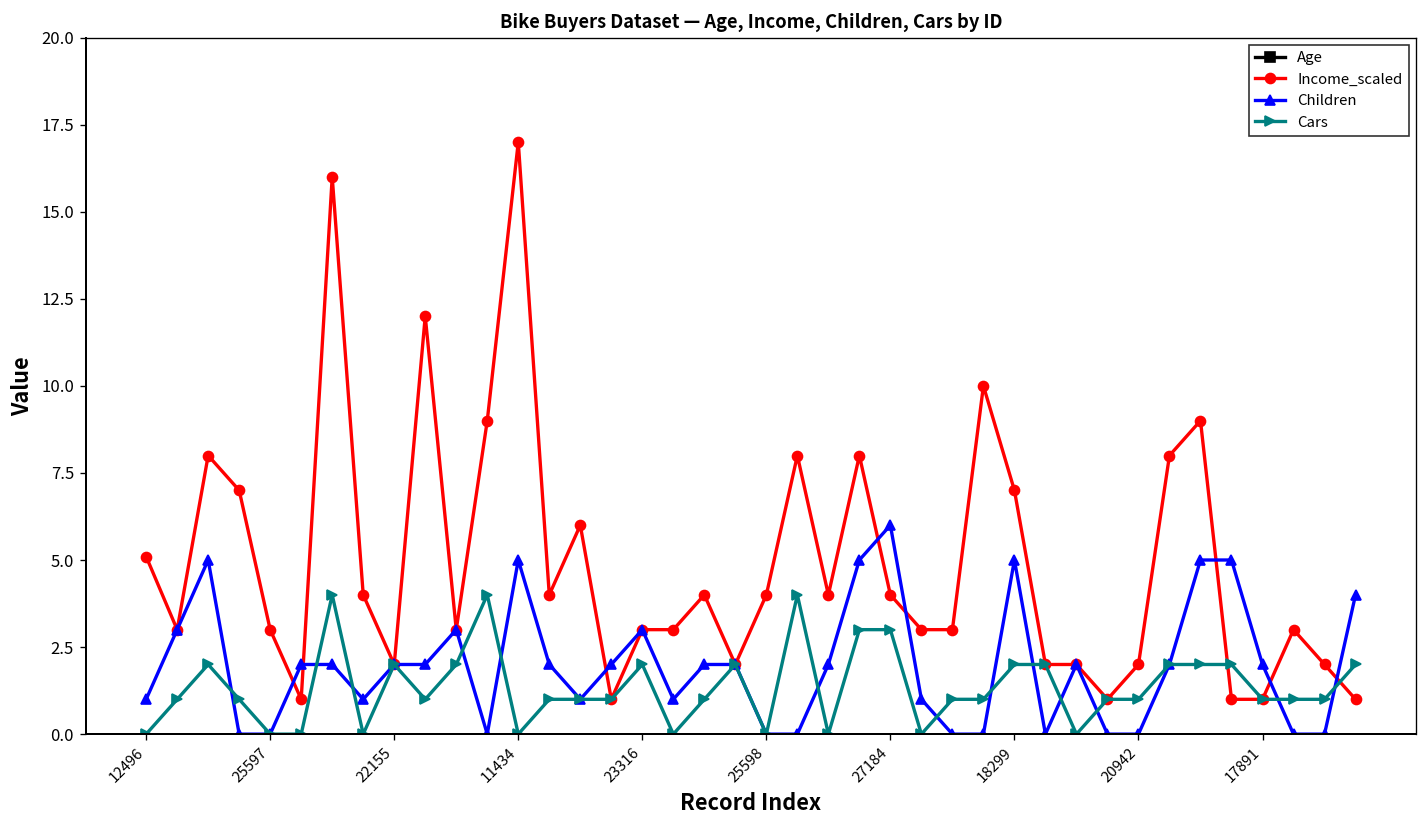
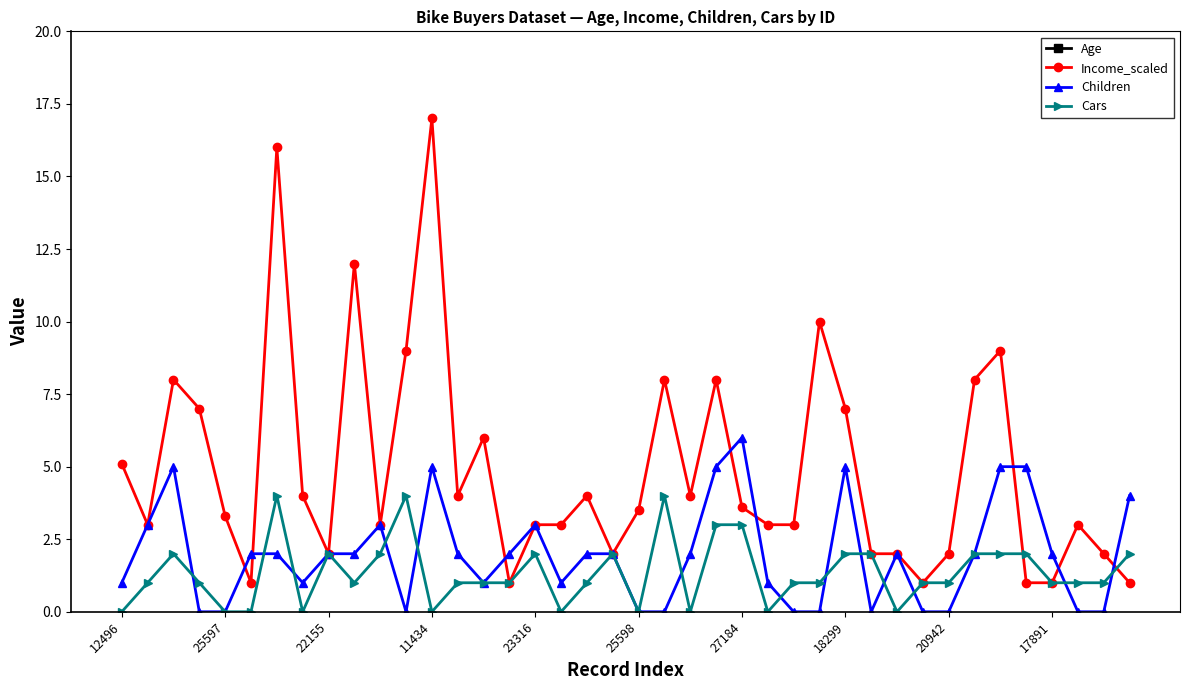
Income_scaled, 25597: 3.0 -> 3.3
Income_scaled, 25598: 4.0 -> 3.5
Income_scaled, 27184: 4.0 -> 3.6
